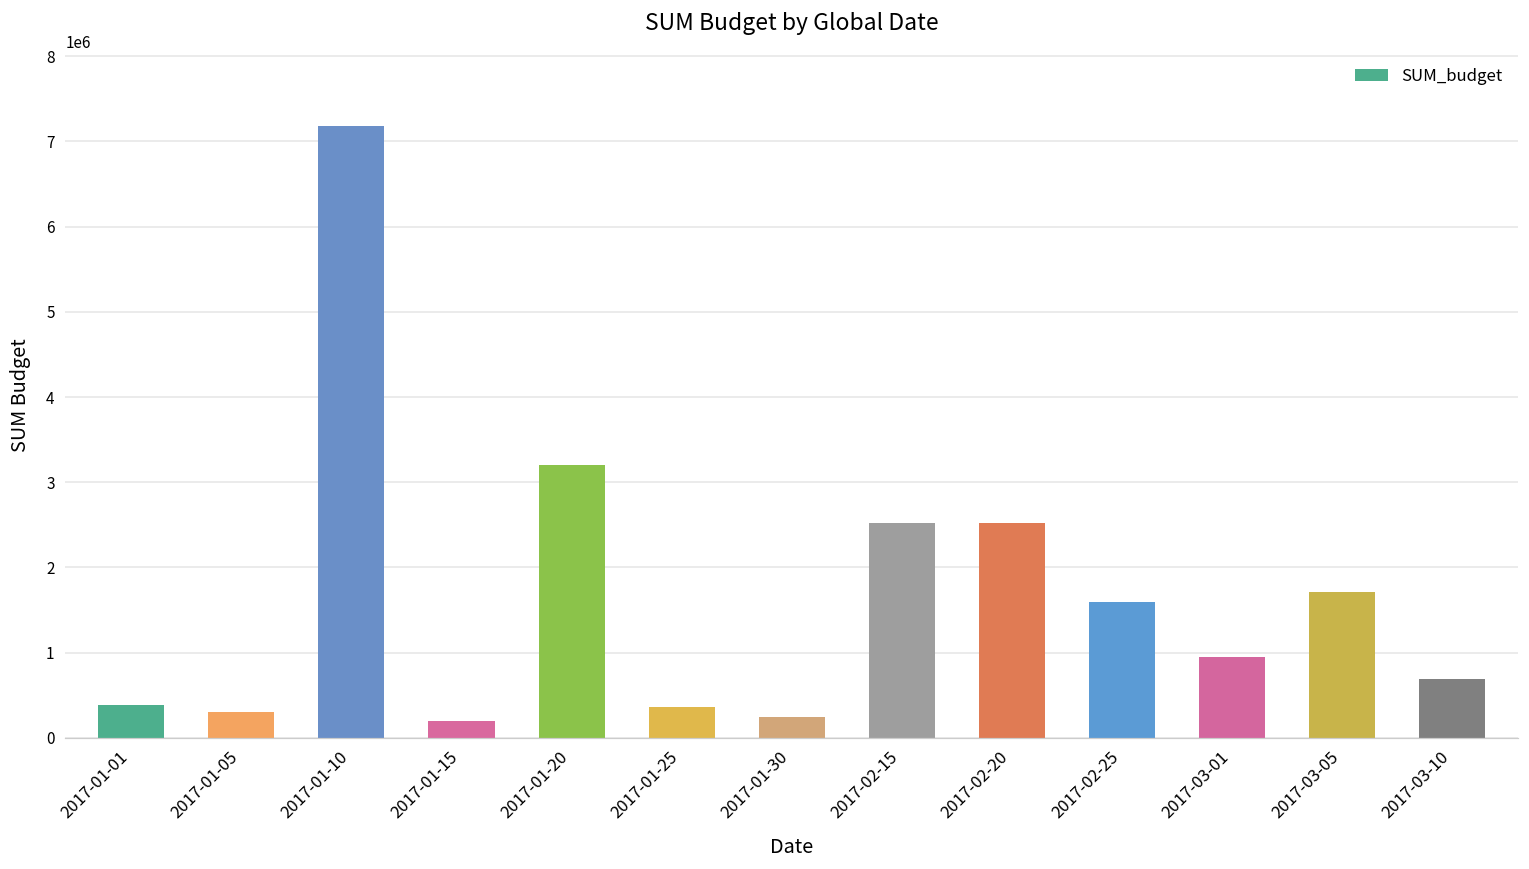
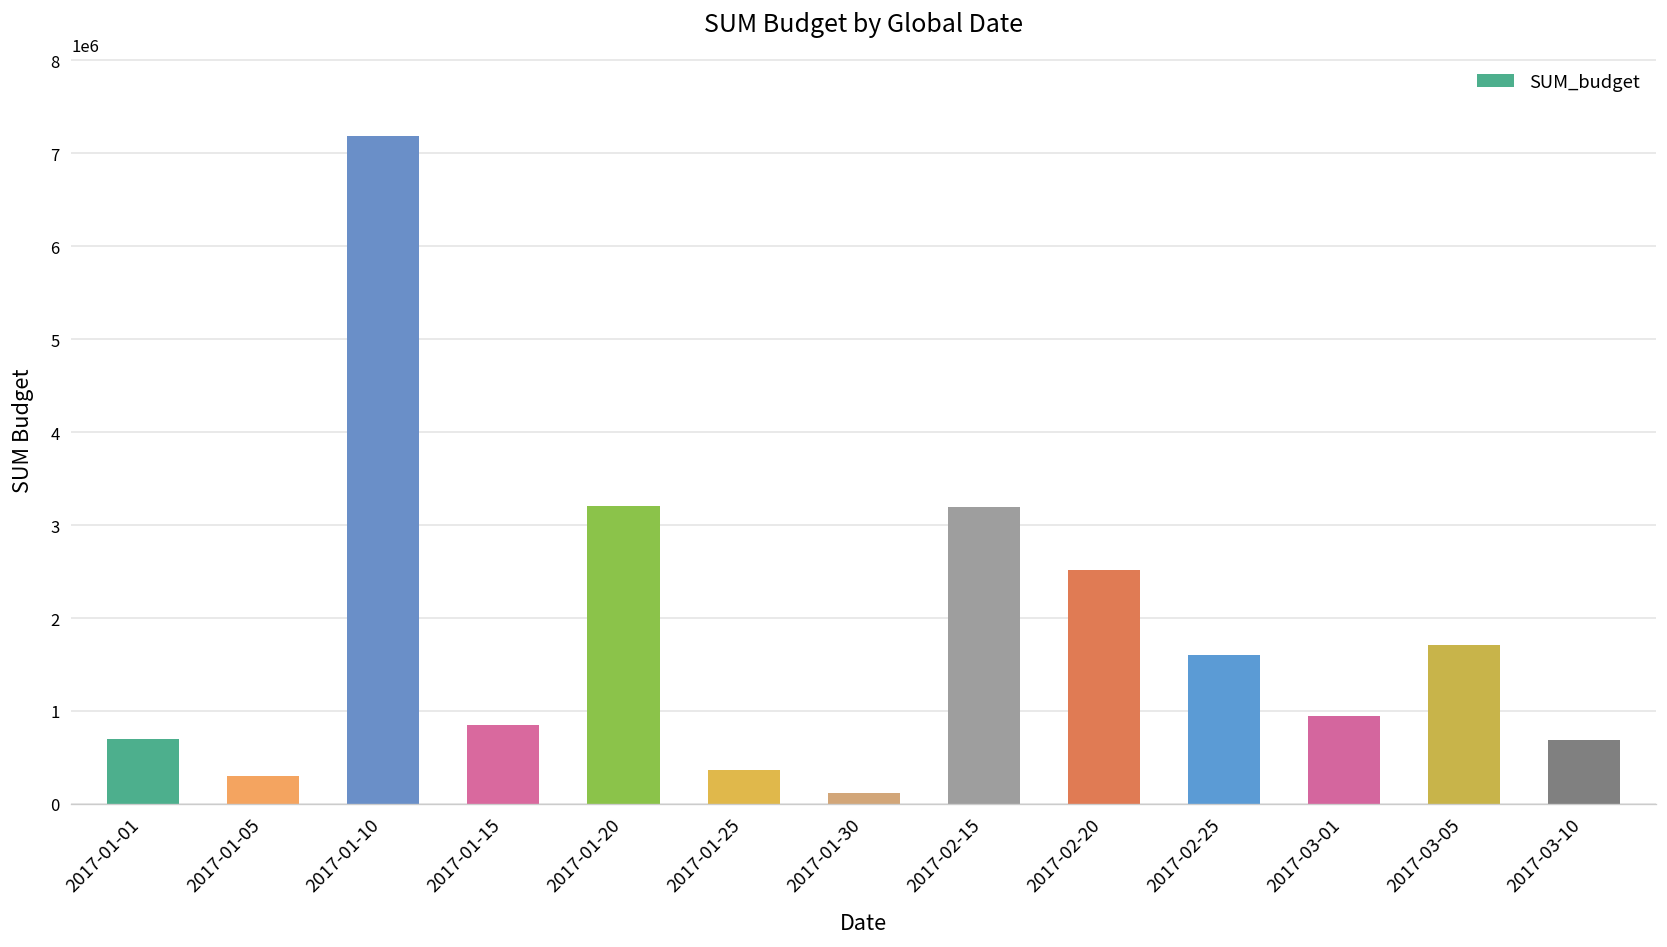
2017-01-01: 400000 -> 700000
2017-01-15: 200000 -> 800000
2017-01-30: 200000 -> 100000
2017-02-15: 2500000 -> 3200000
